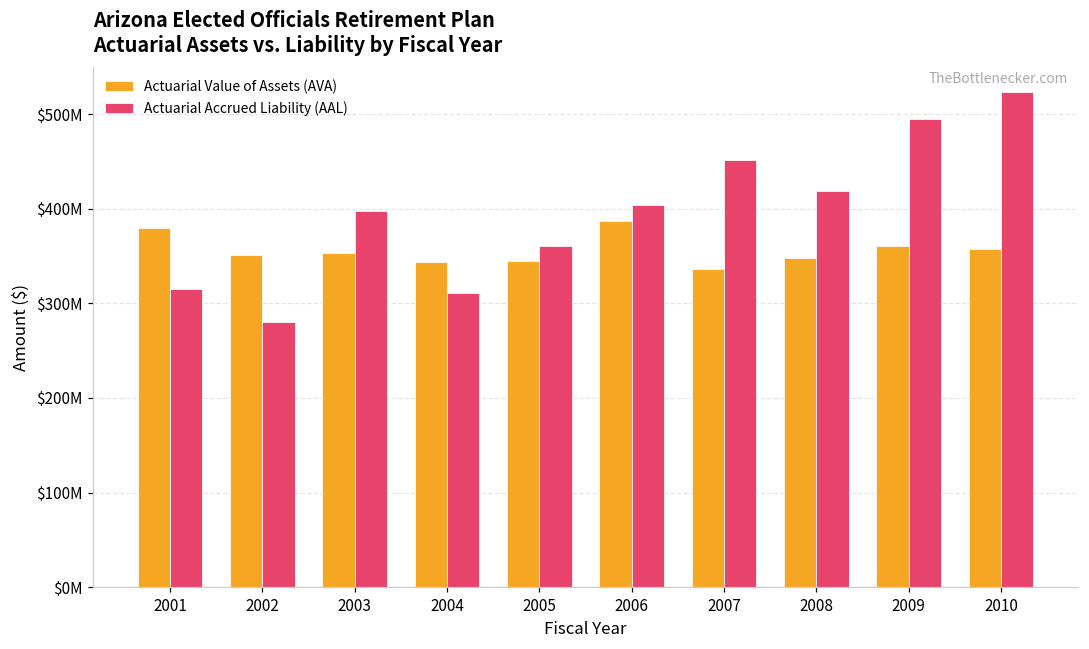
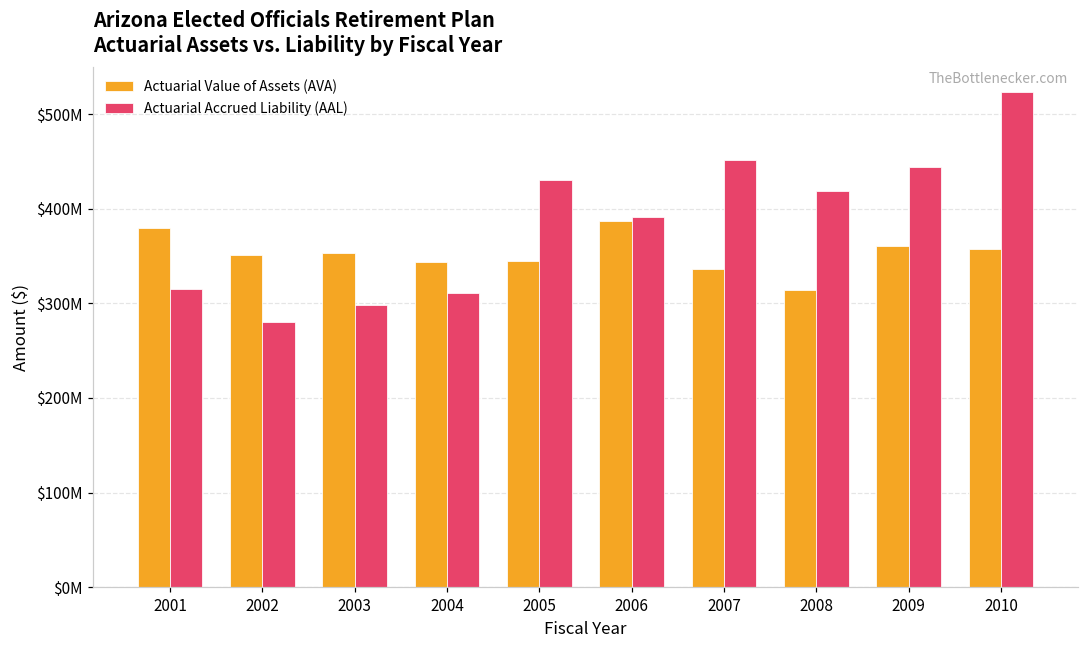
Actuarial Accrued Liability (AAL), 2003: $400000000 -> $300000000
Actuarial Accrued Liability (AAL), 2005: $360000000 -> $430000000
Actuarial Accrued Liability (AAL), 2006: $400000000 -> $390000000
Actuarial Value of Assets (AVA), 2008: $350000000 -> $310000000
Actuarial Accrued Liability (AAL), 2009: $490000000 -> $440000000
